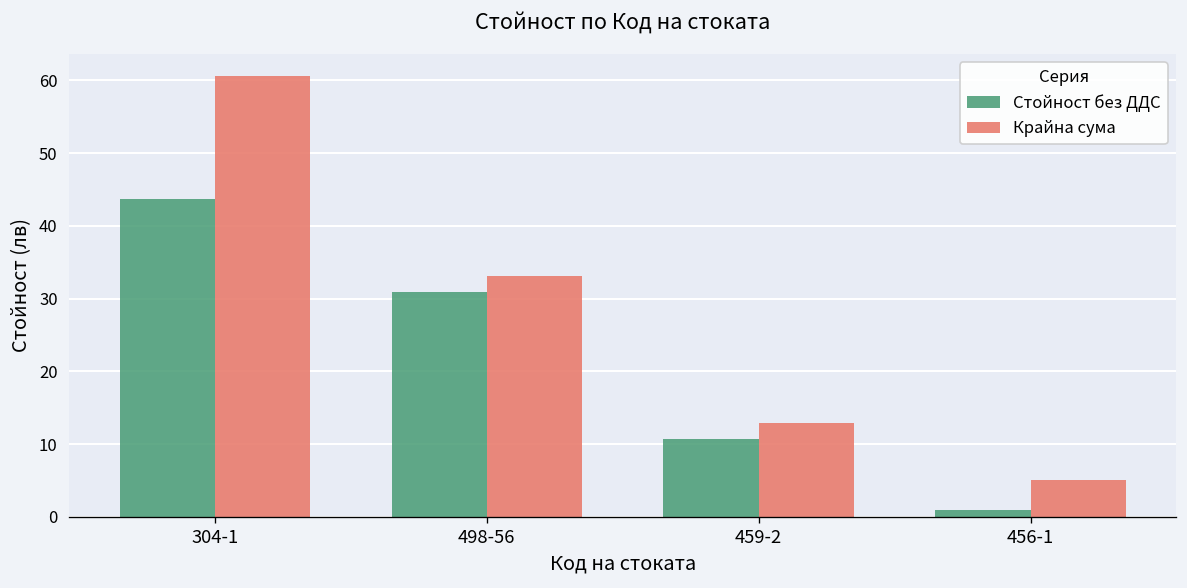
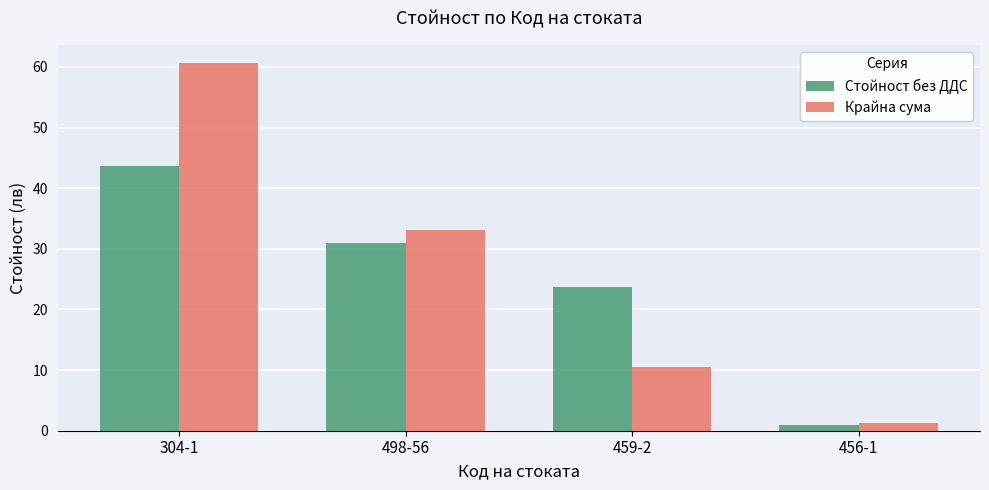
Стойност без ДДС, 459-2: 11 -> 24
Крайна сума, 459-2: 13 -> 11
Крайна сума, 456-1: 5 -> 1
